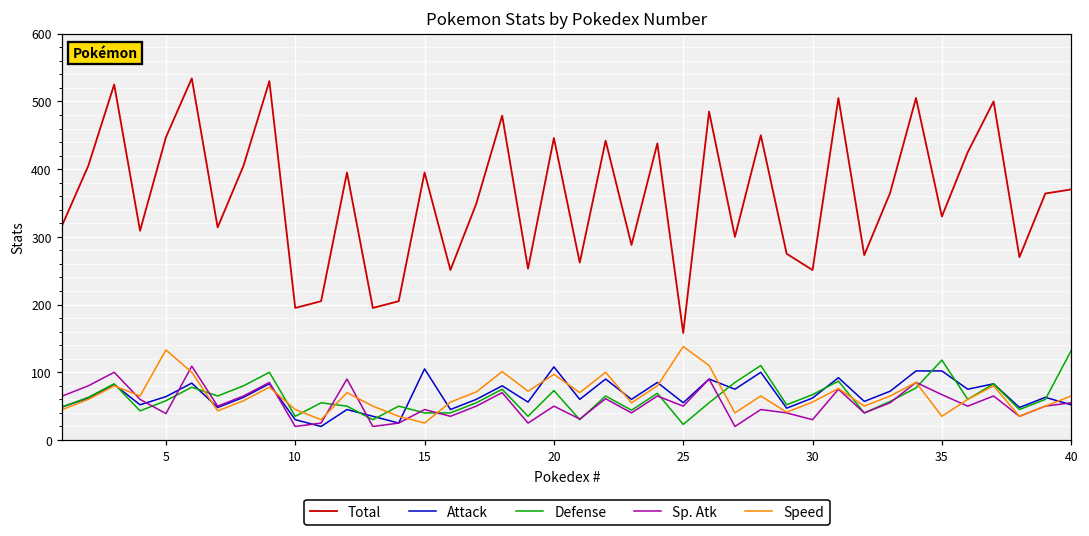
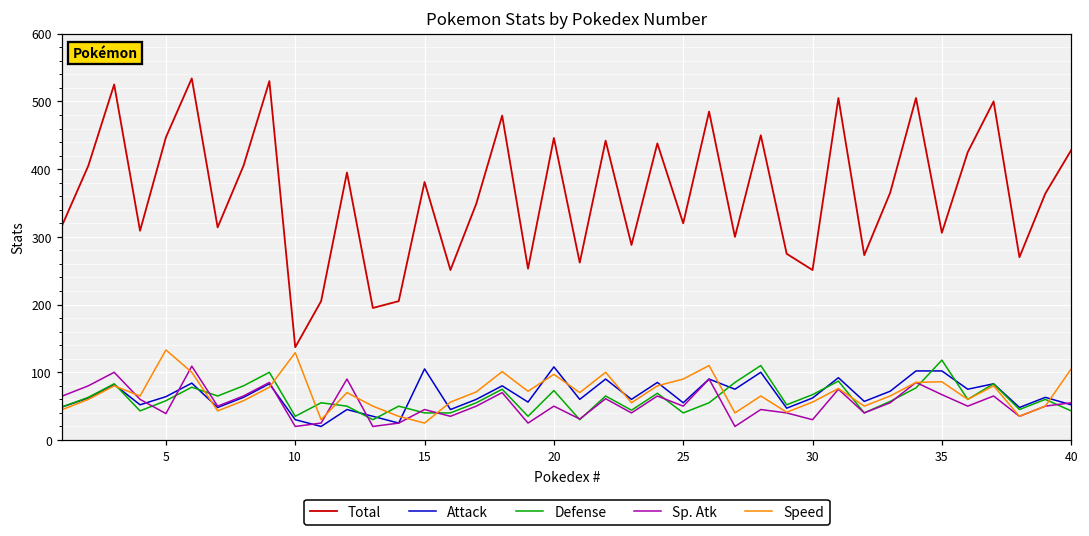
Total, 10: 200 -> 140
Speed, 10: 50 -> 130
Total, 15: 400 -> 380
Total, 25: 160 -> 320
Defense, 25: 20 -> 40
Speed, 25: 140 -> 90
Total, 35: 330 -> 310
Speed, 35: 40 -> 90
Total, 40: 370 -> 430
Defense, 40: 130 -> 40
Speed, 40: 70 -> 110
